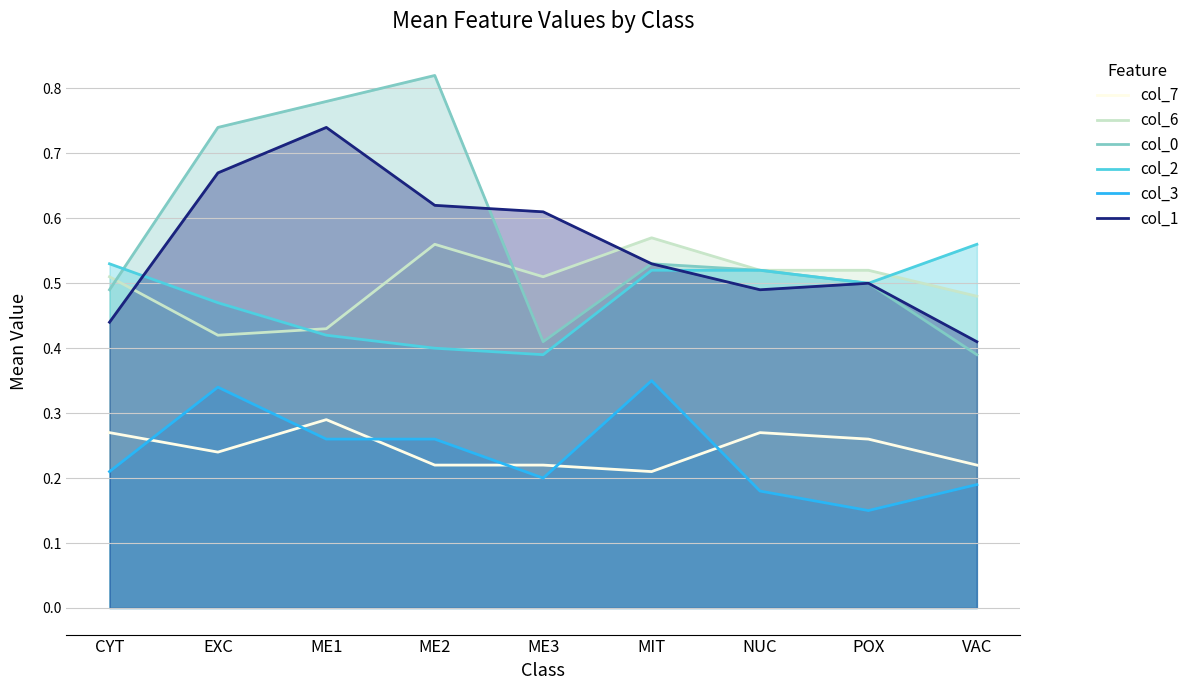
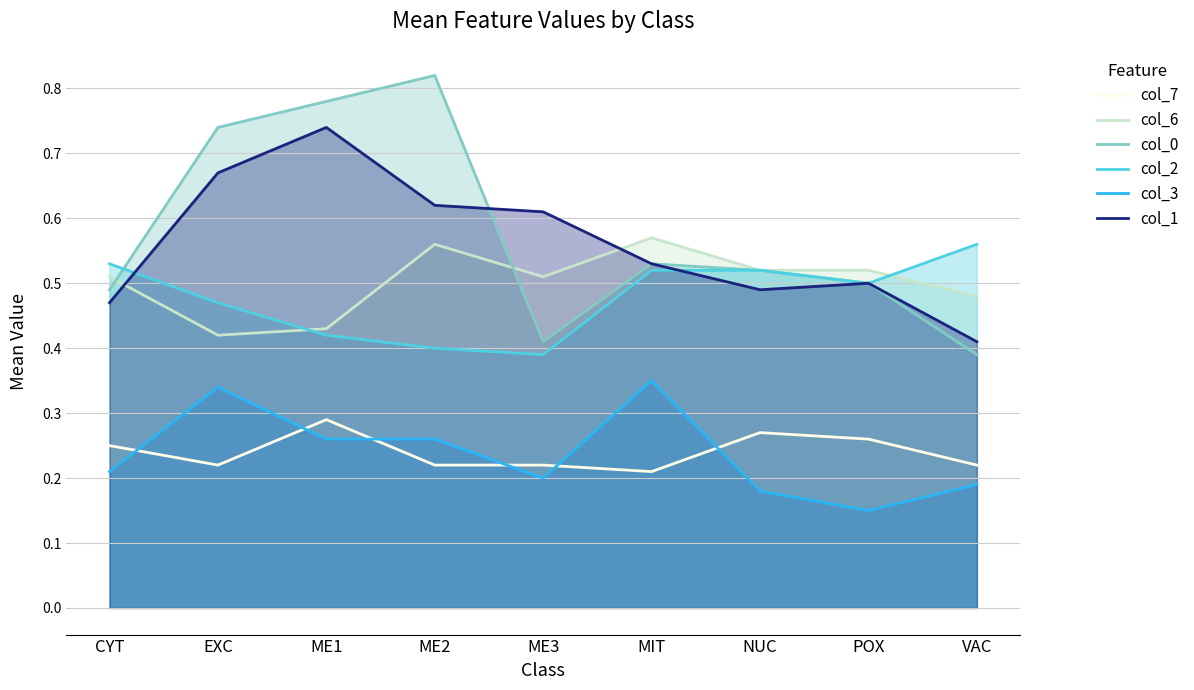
col_7, CYT: 0.27 -> 0.25
col_1, CYT: 0.44 -> 0.47
col_7, EXC: 0.24 -> 0.22
